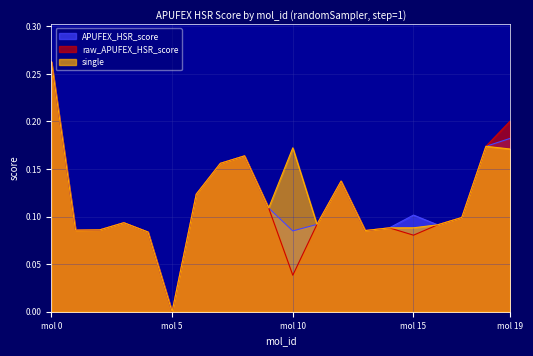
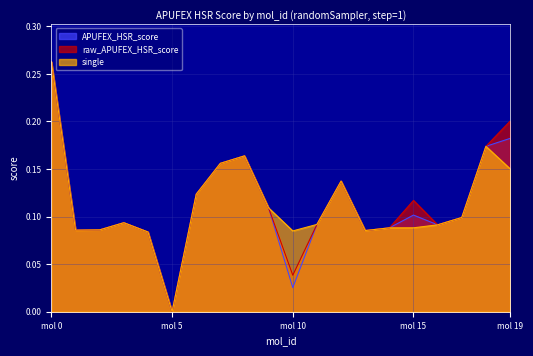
APUFEX_HSR_score, mol 10: 0.08 -> 0.03
single, mol 10: 0.17 -> 0.08
raw_APUFEX_HSR_score, mol 15: 0.08 -> 0.12
single, mol 19: 0.17 -> 0.15
